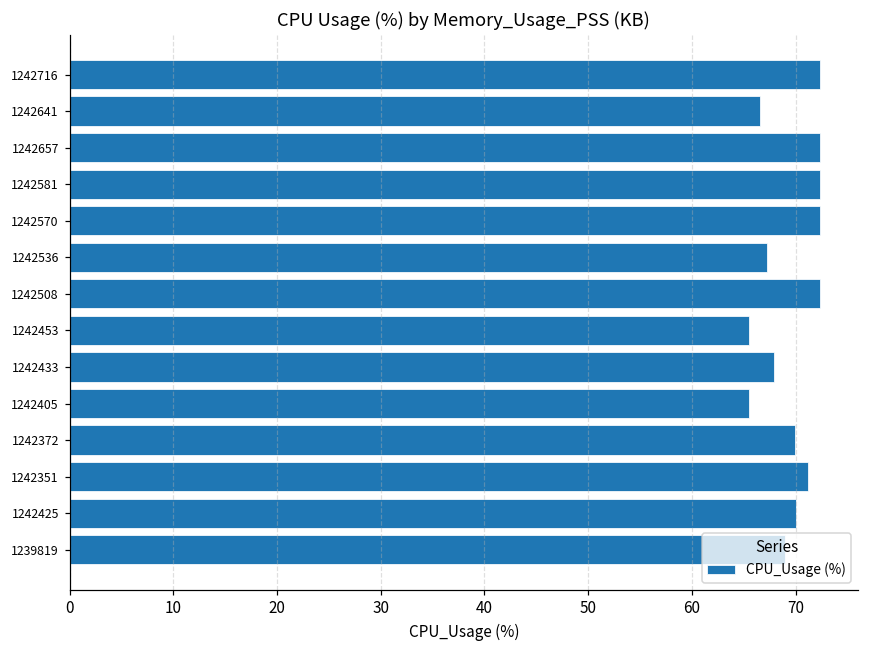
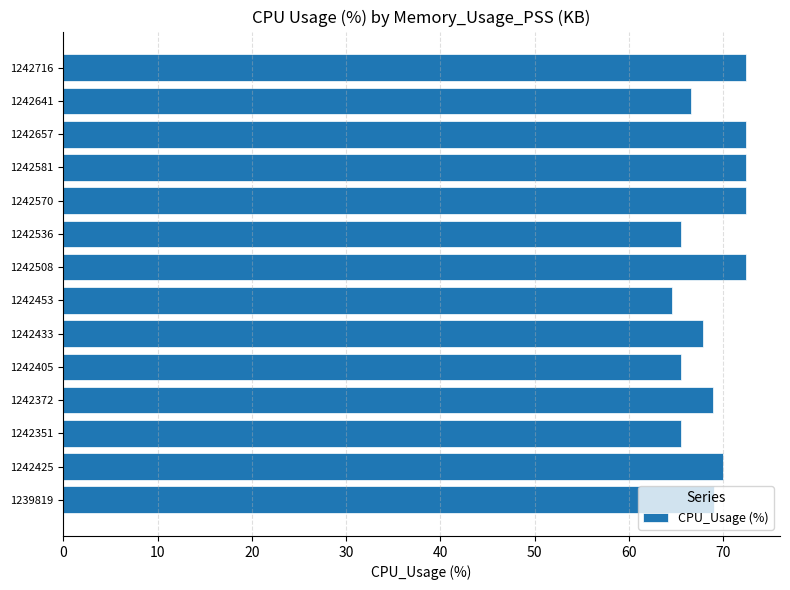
1242536: 67 -> 66
1242453: 66 -> 65
1242372: 70 -> 69
1242351: 71 -> 66
